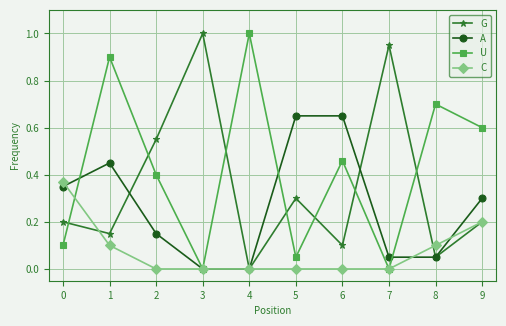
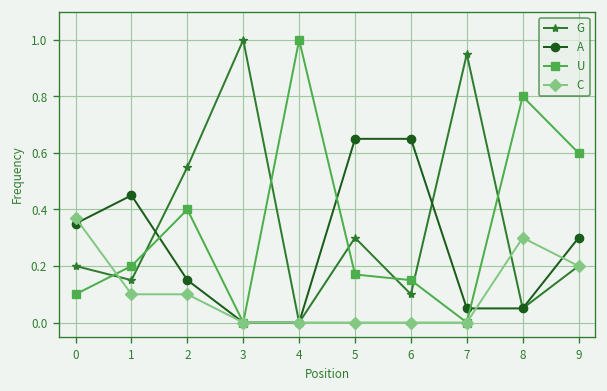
U, 1: 0.9 -> 0.2
C, 2: 0.0 -> 0.1
U, 5: 0.05 -> 0.17
U, 6: 0.46 -> 0.15
U, 8: 0.7 -> 0.8
C, 8: 0.1 -> 0.3
